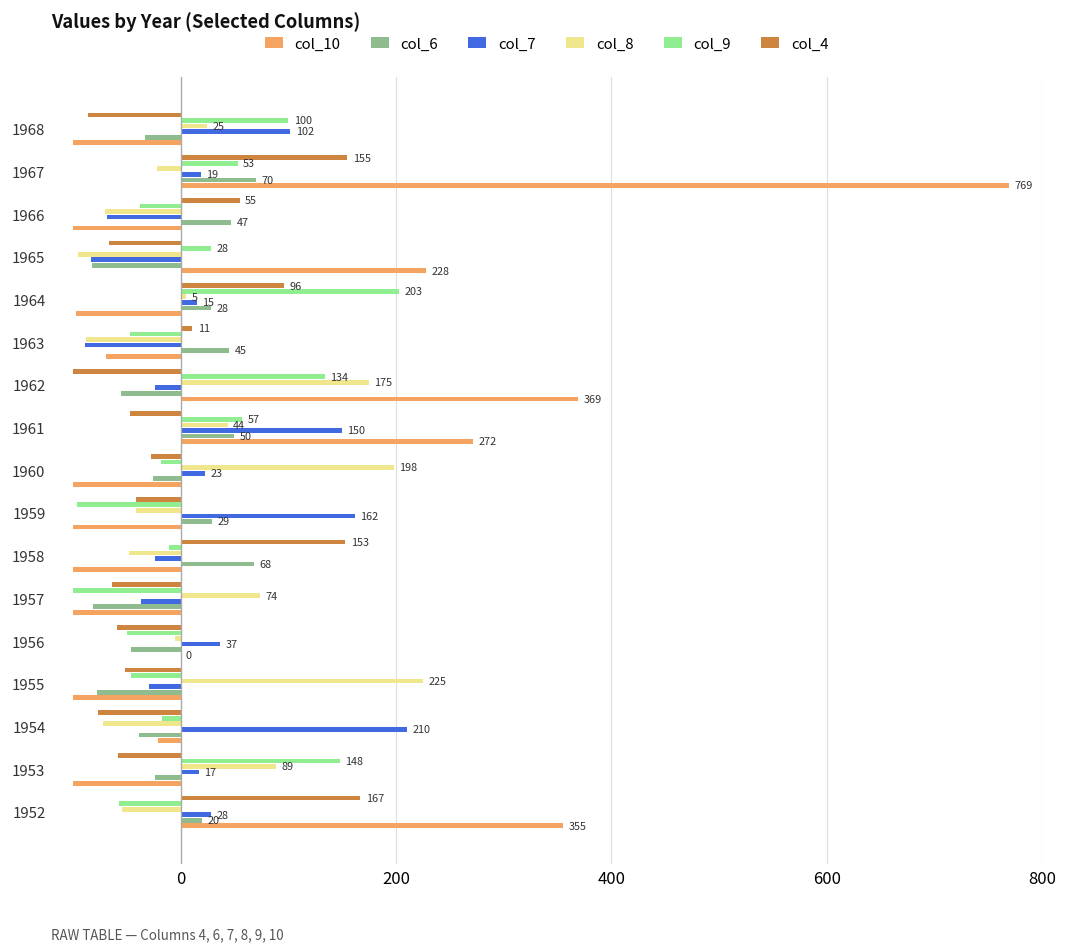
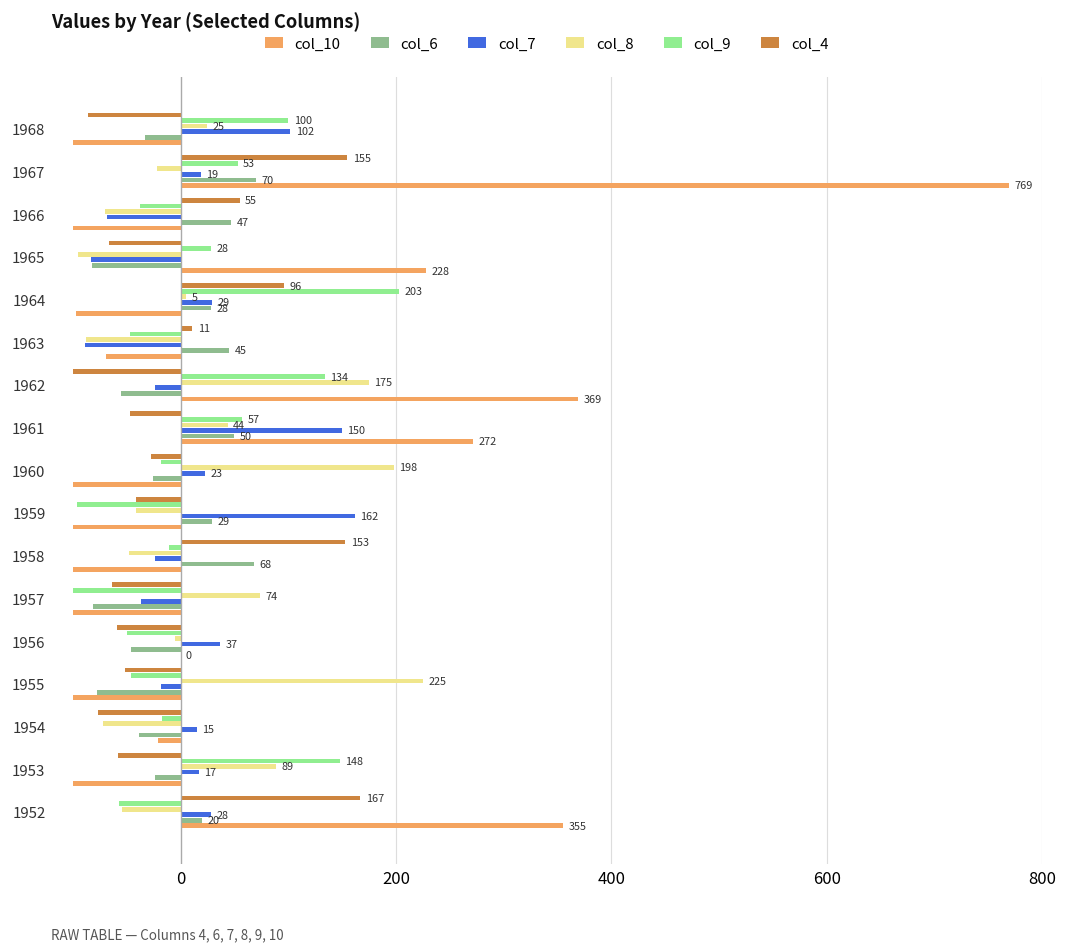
col_7, 1964: 15 -> 29
col_7, 1955: -30 -> -20
col_7, 1954: 210 -> 15
